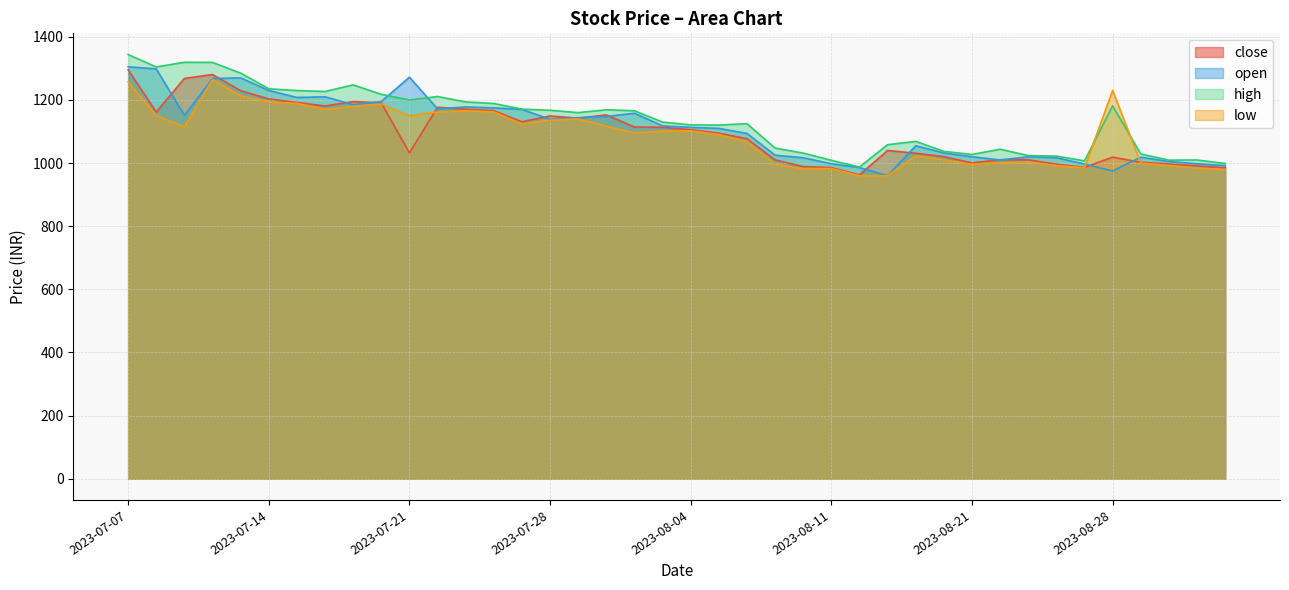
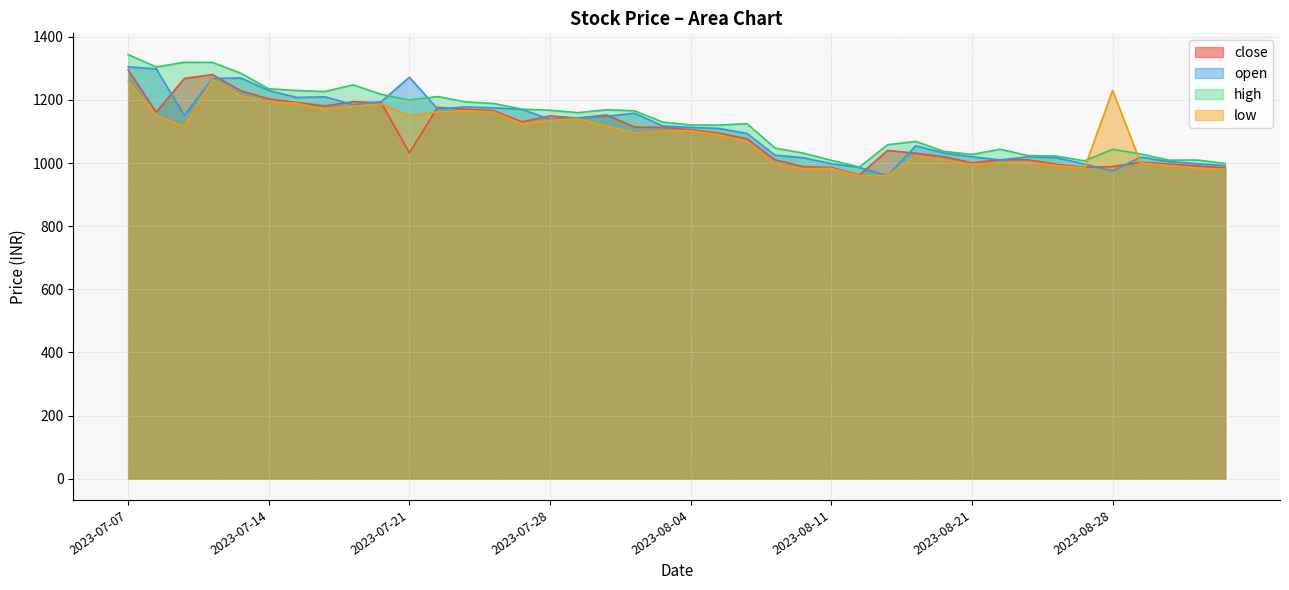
close, 2023-08-28: 1020 -> 990
high, 2023-08-28: 1180 -> 1040
